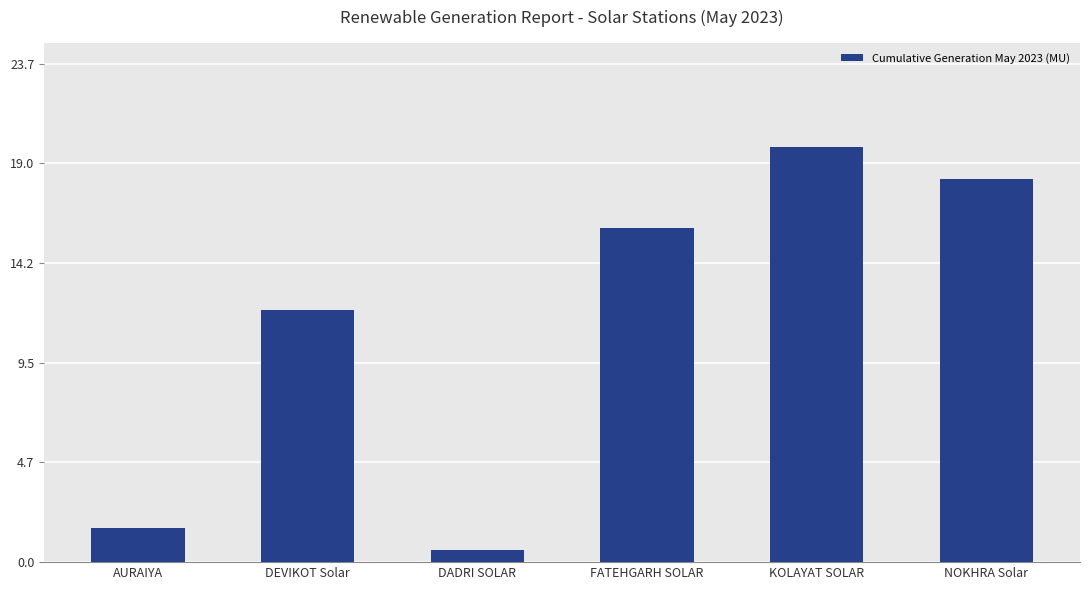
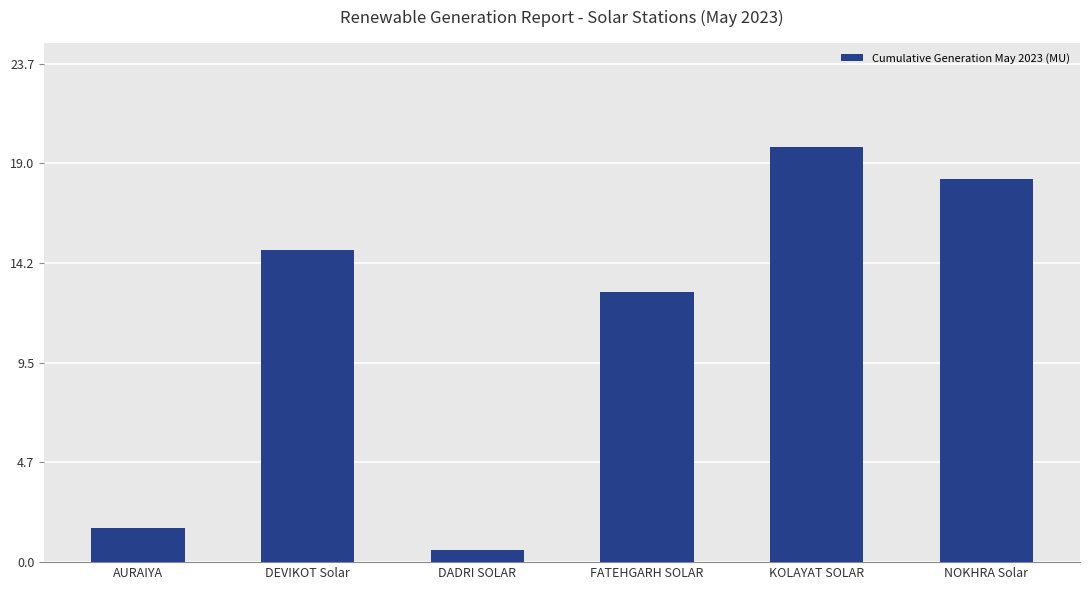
DEVIKOT Solar: 12.0 -> 14.8
FATEHGARH SOLAR: 15.9 -> 12.9
